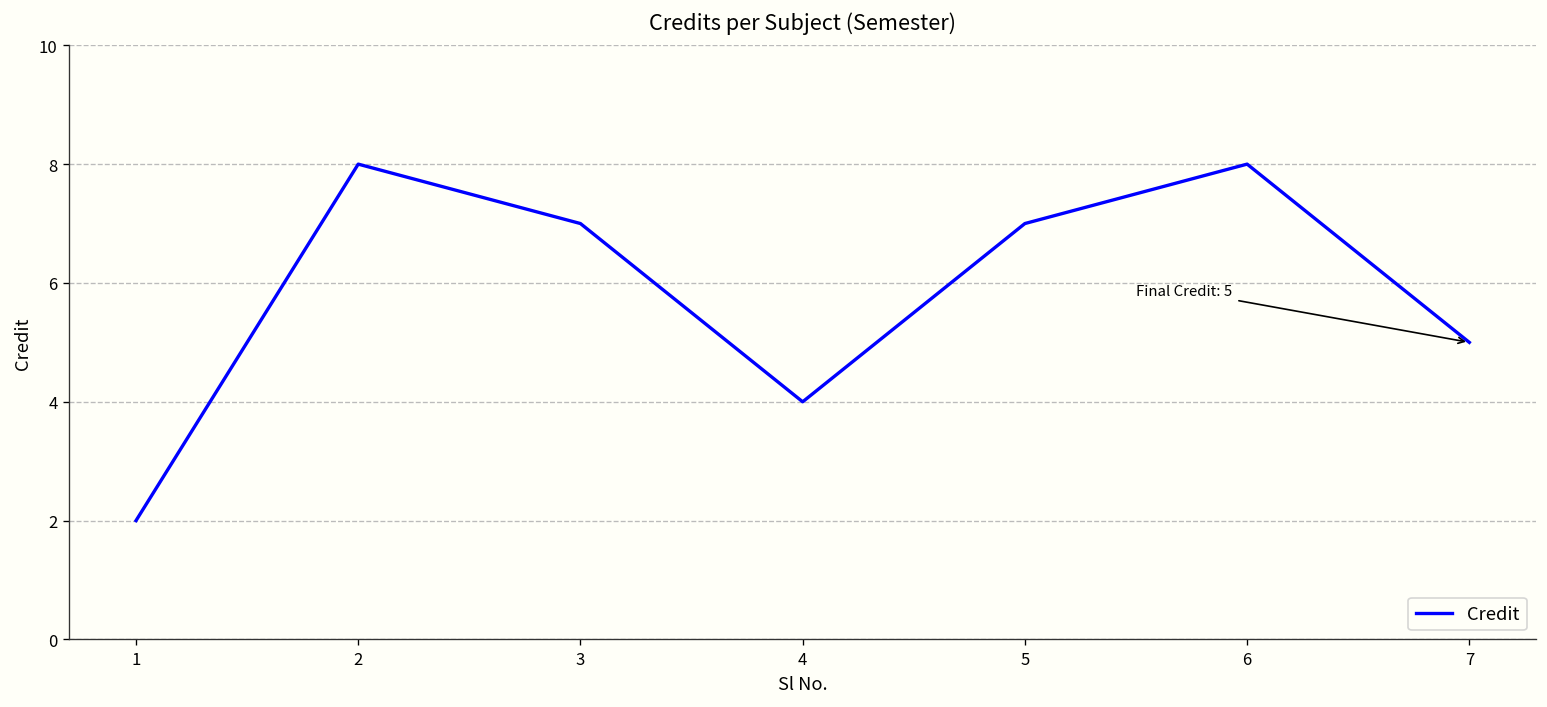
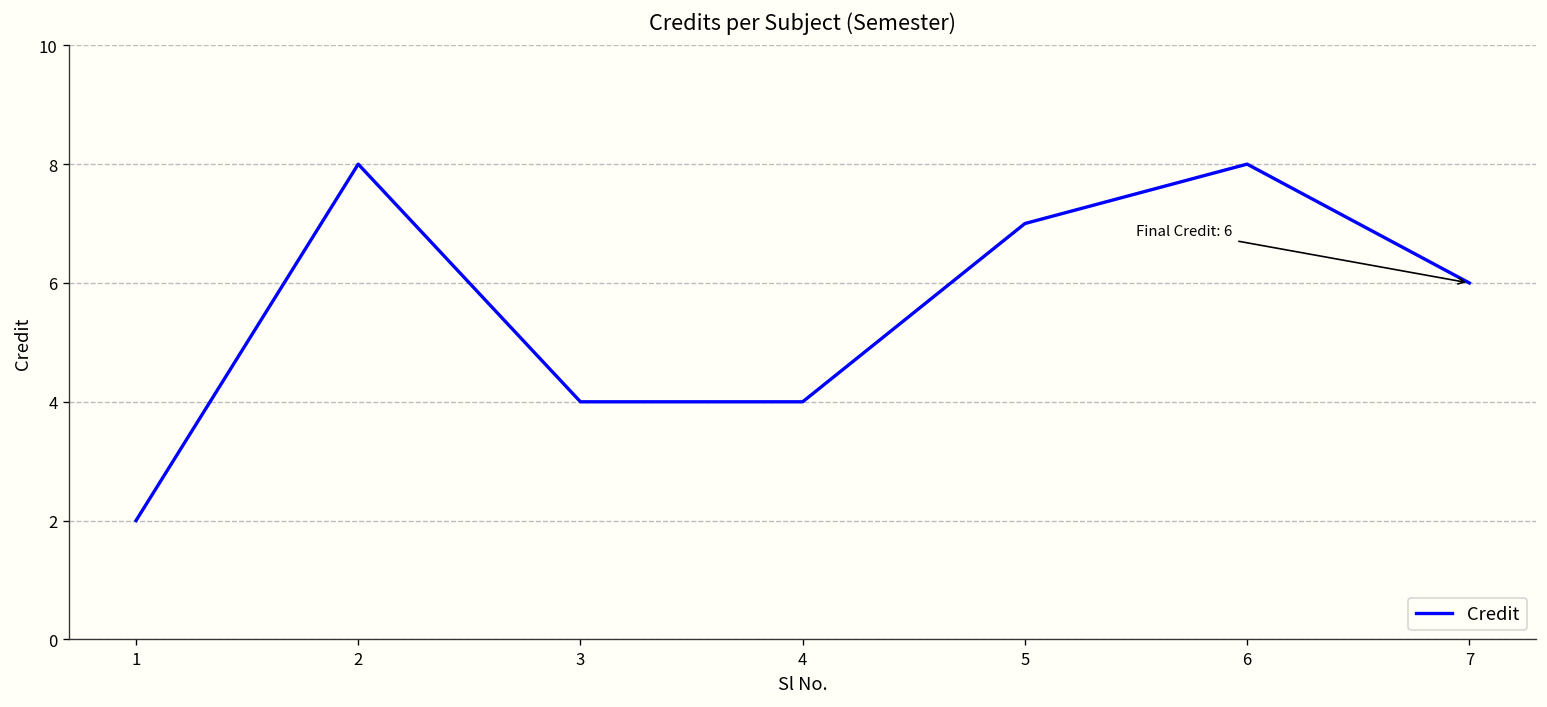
3: 7 -> 4
7: 5 -> 6
